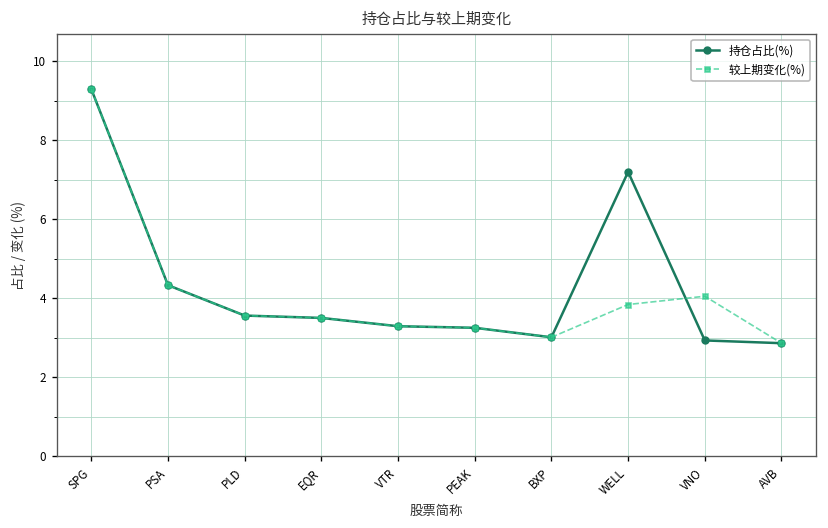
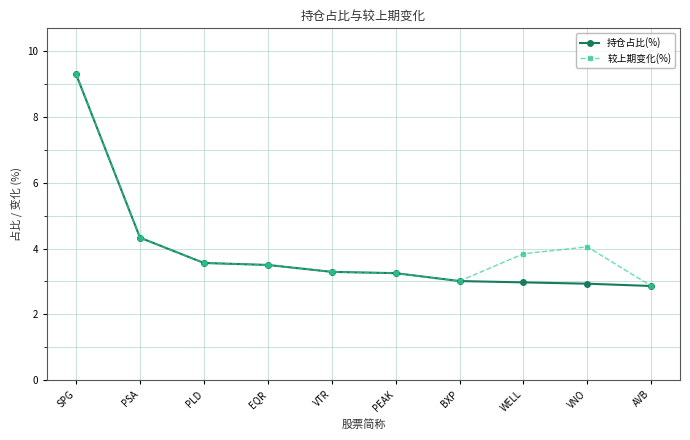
持仓占比(%), WELL: 7.2 -> 3.0
